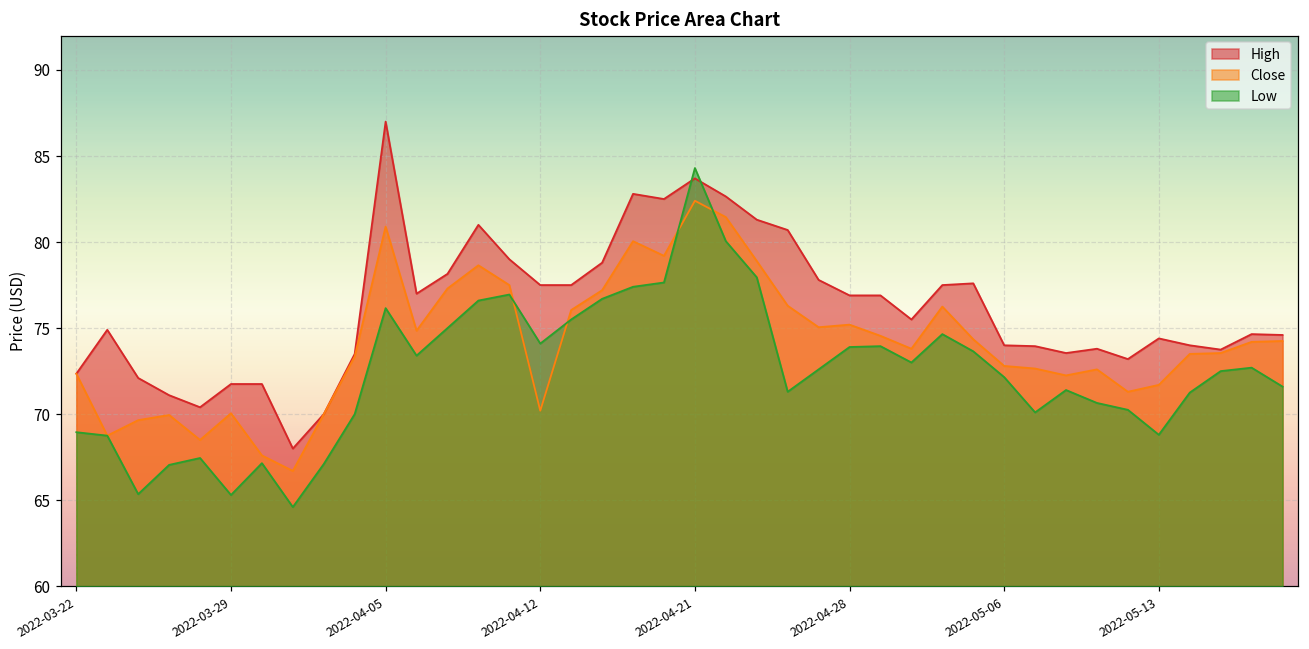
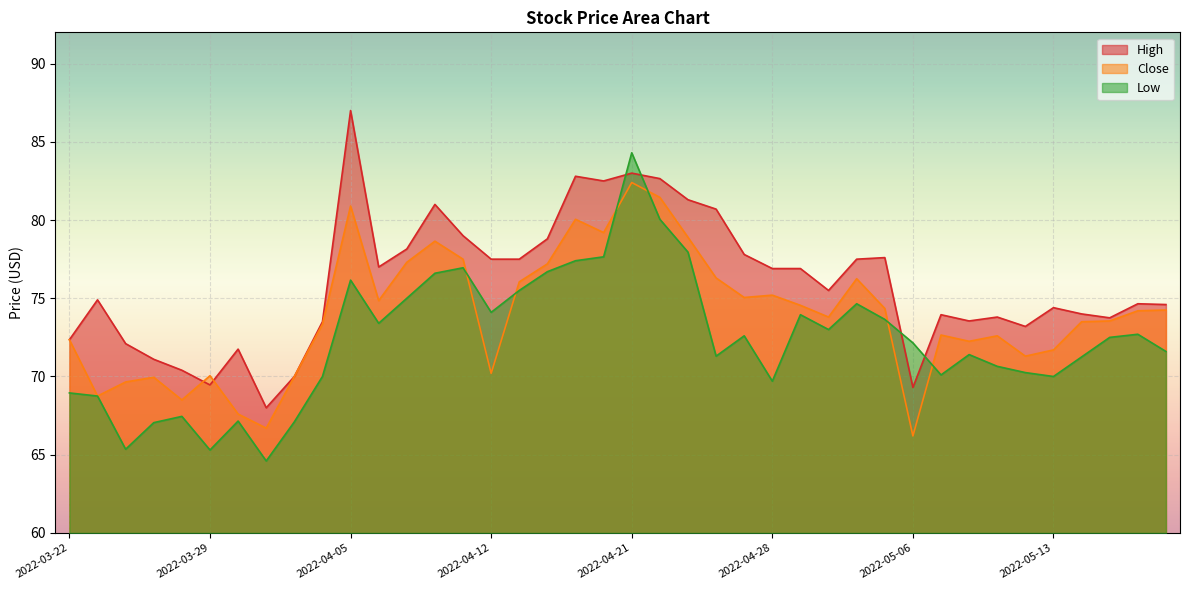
High, 2022-03-29: 71.8 -> 69.5
High, 2022-04-21: 83.7 -> 83.0
Low, 2022-04-28: 73.9 -> 69.7
High, 2022-05-06: 74.0 -> 69.3
Close, 2022-05-06: 72.8 -> 66.2
Low, 2022-05-13: 68.8 -> 70.0
